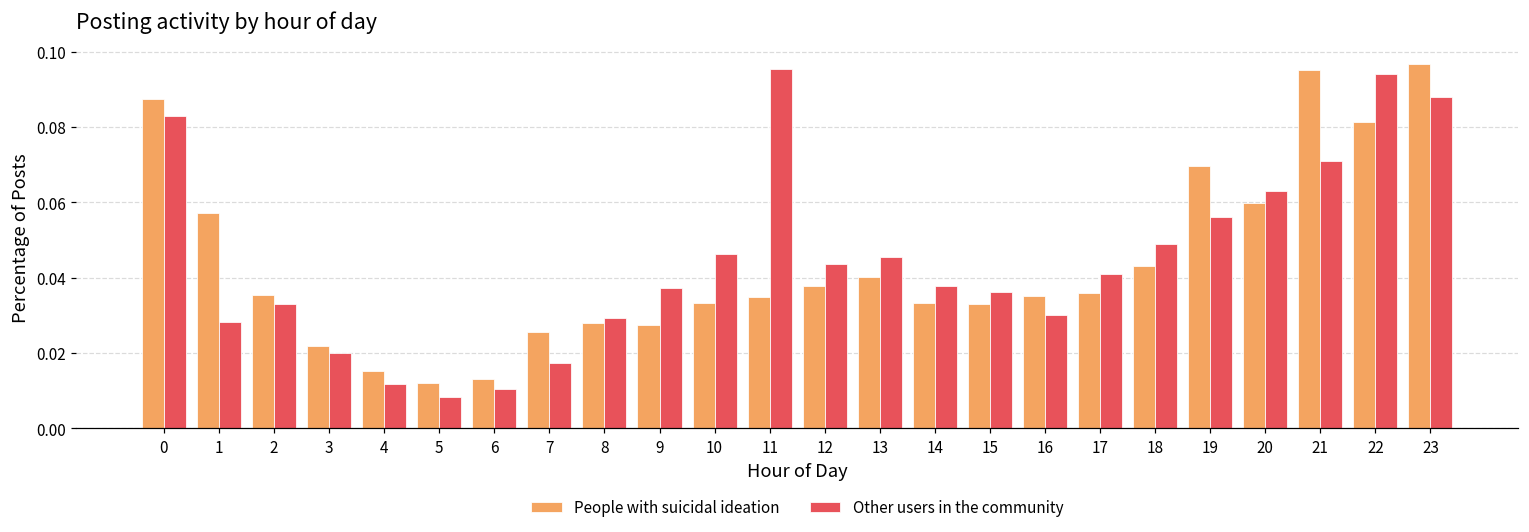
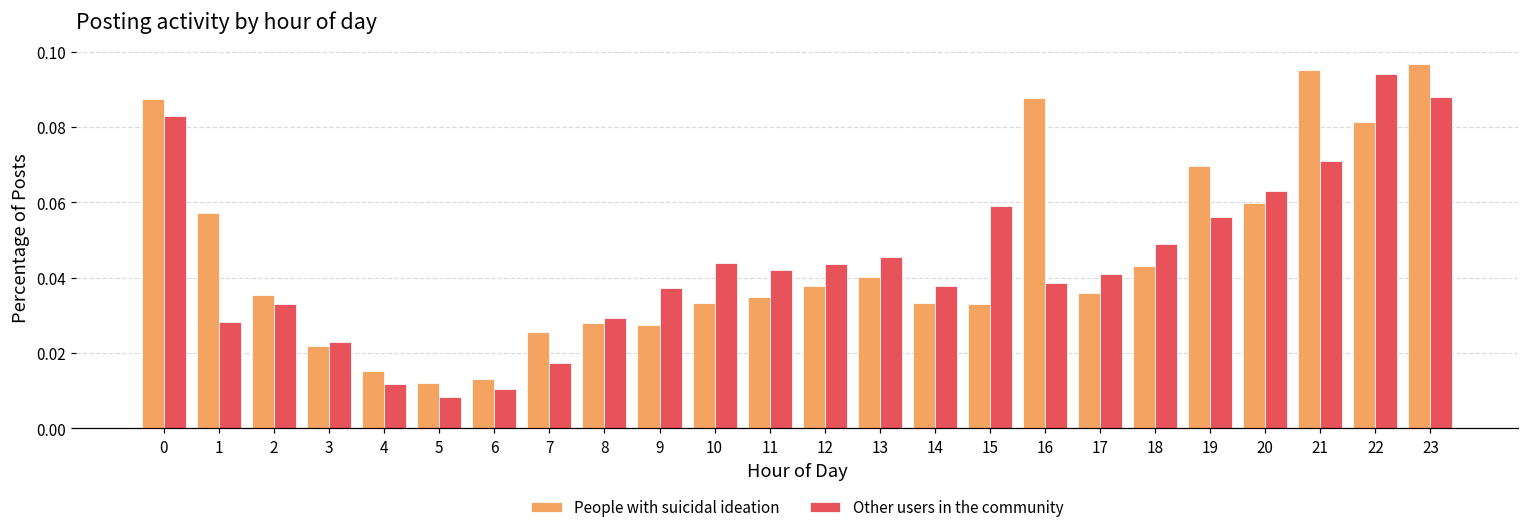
Other users in the community, 3: 0.020 -> 0.023
Other users in the community, 10: 0.046 -> 0.044
Other users in the community, 11: 0.095 -> 0.042
Other users in the community, 15: 0.036 -> 0.059
People with suicidal ideation, 16: 0.035 -> 0.088
Other users in the community, 16: 0.030 -> 0.039
